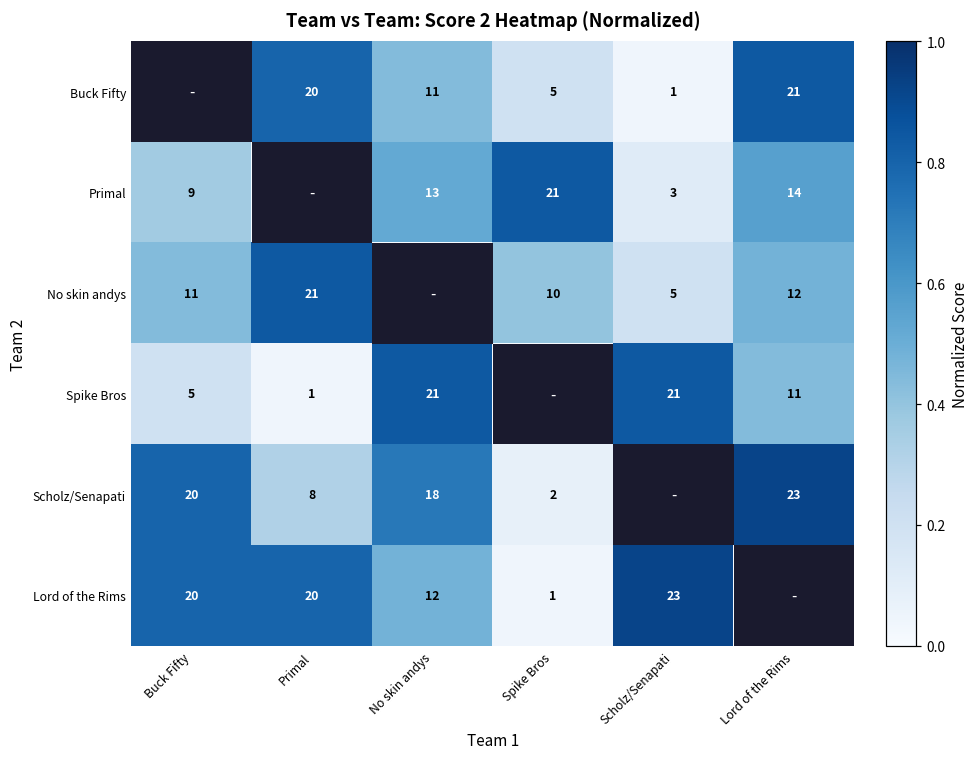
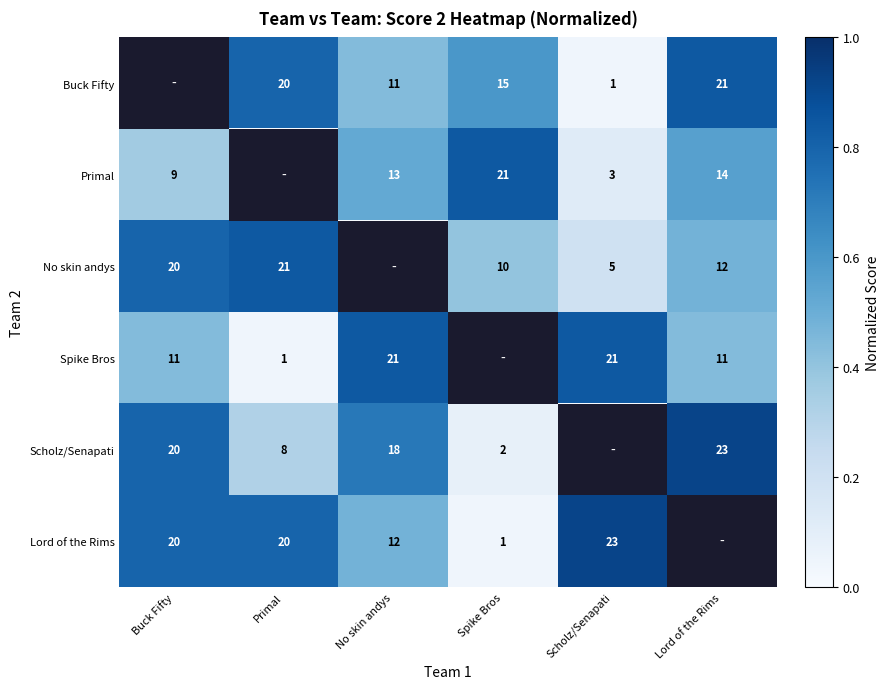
Buck Fifty, Spike Bros: 5 -> 15
No skin andys, Buck Fifty: 11 -> 20
Spike Bros, Buck Fifty: 5 -> 11
